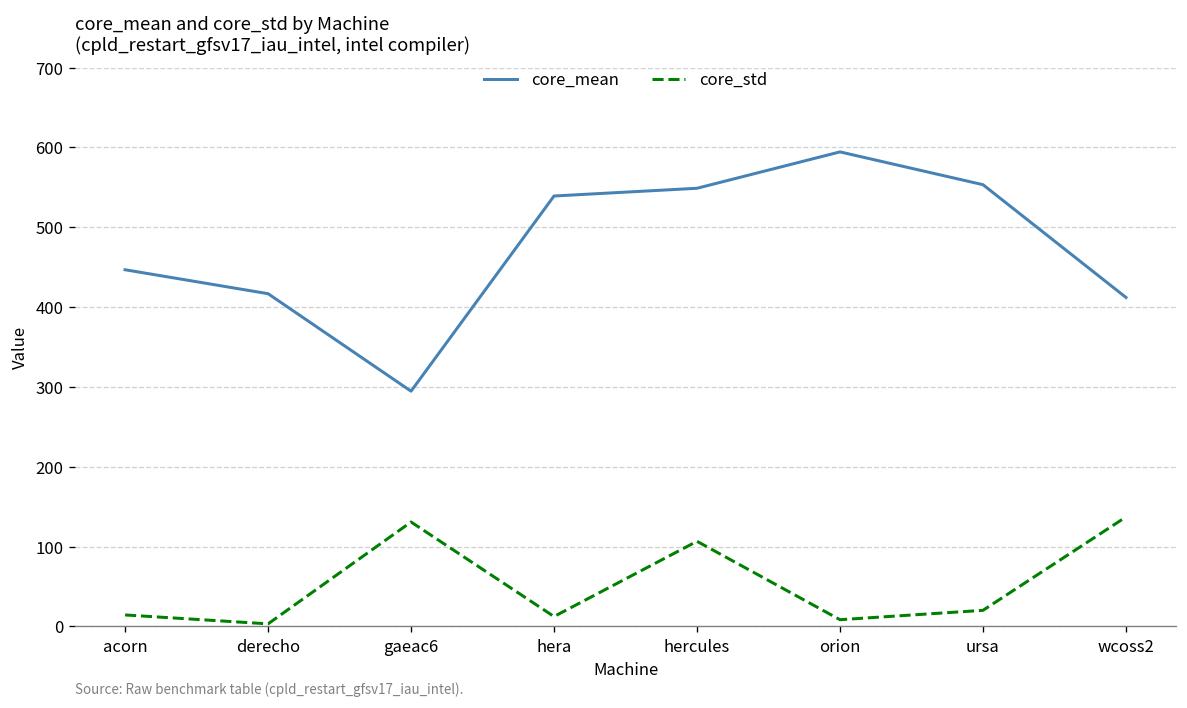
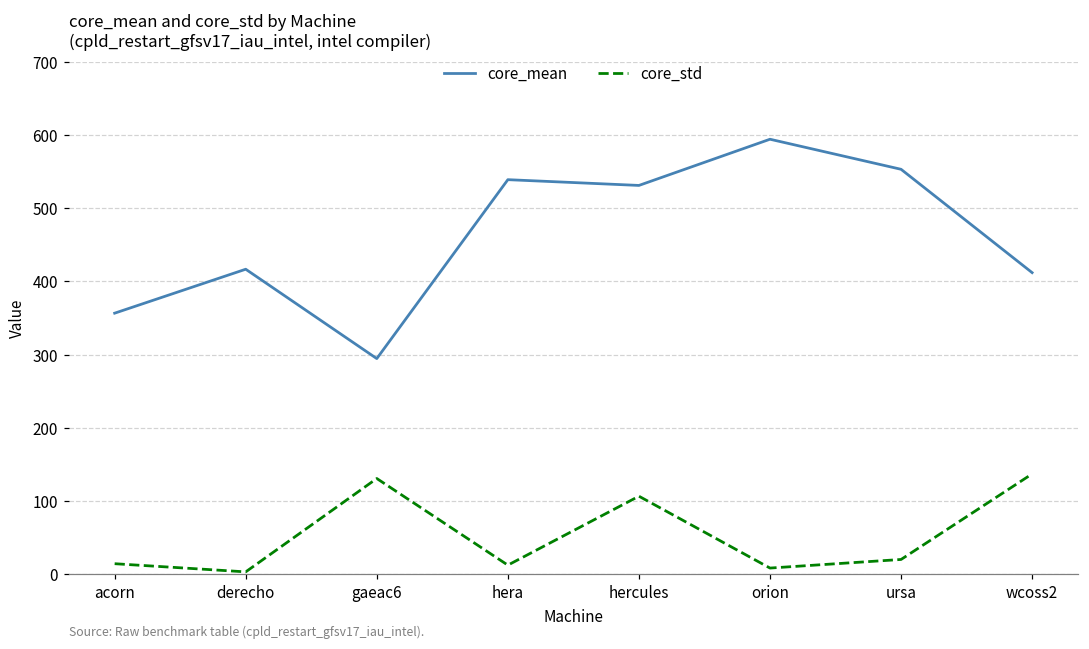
core_mean, acorn: 450 -> 360
core_mean, hercules: 550 -> 530
